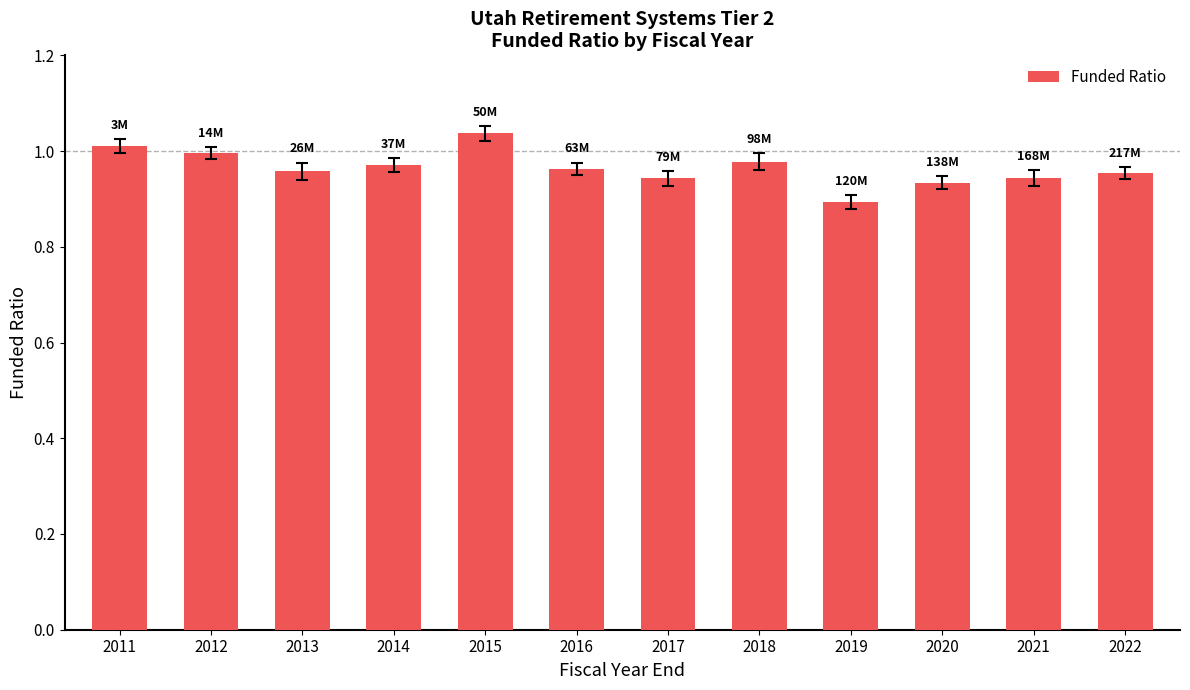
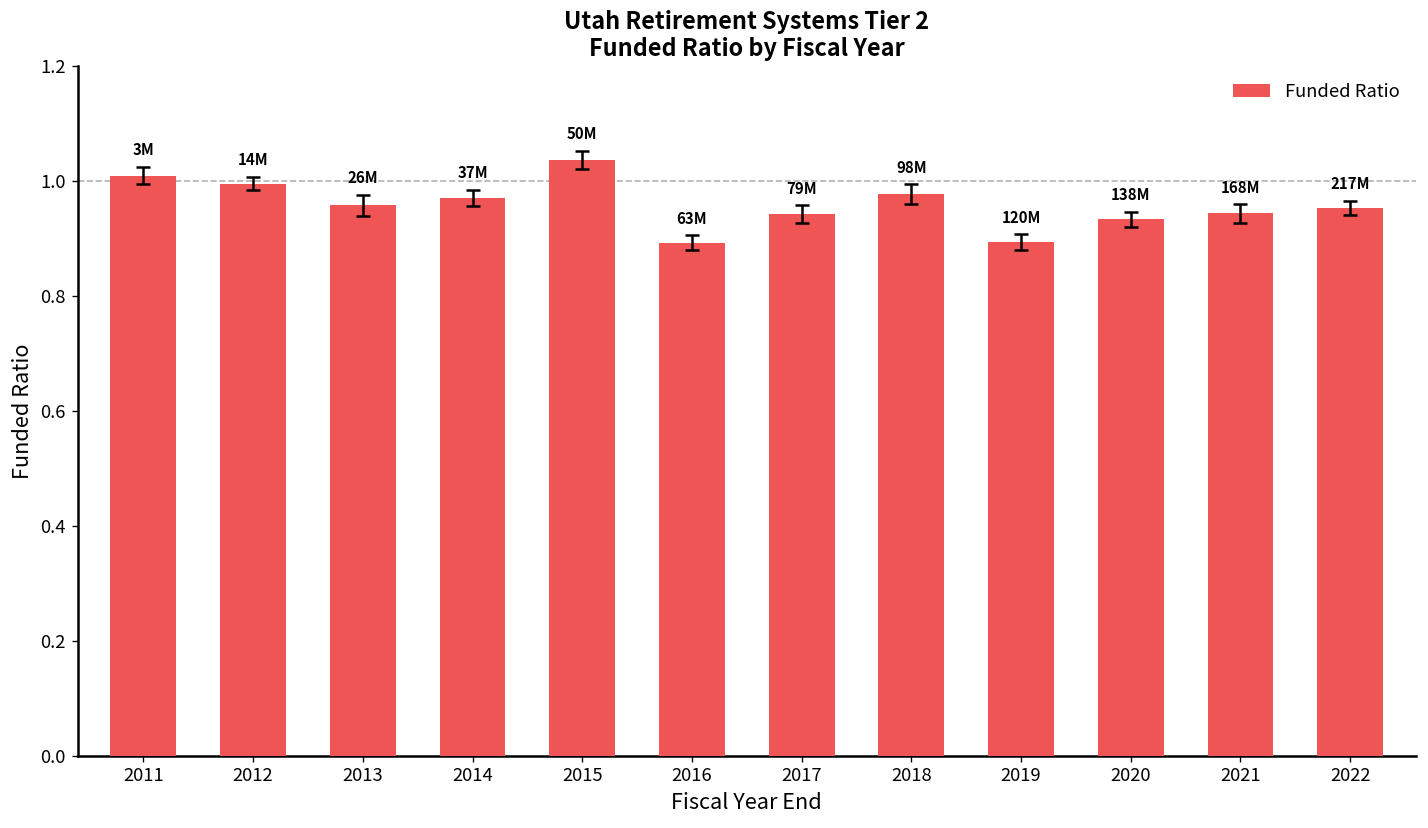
Funded Ratio, 2016: 0.96 -> 0.89
